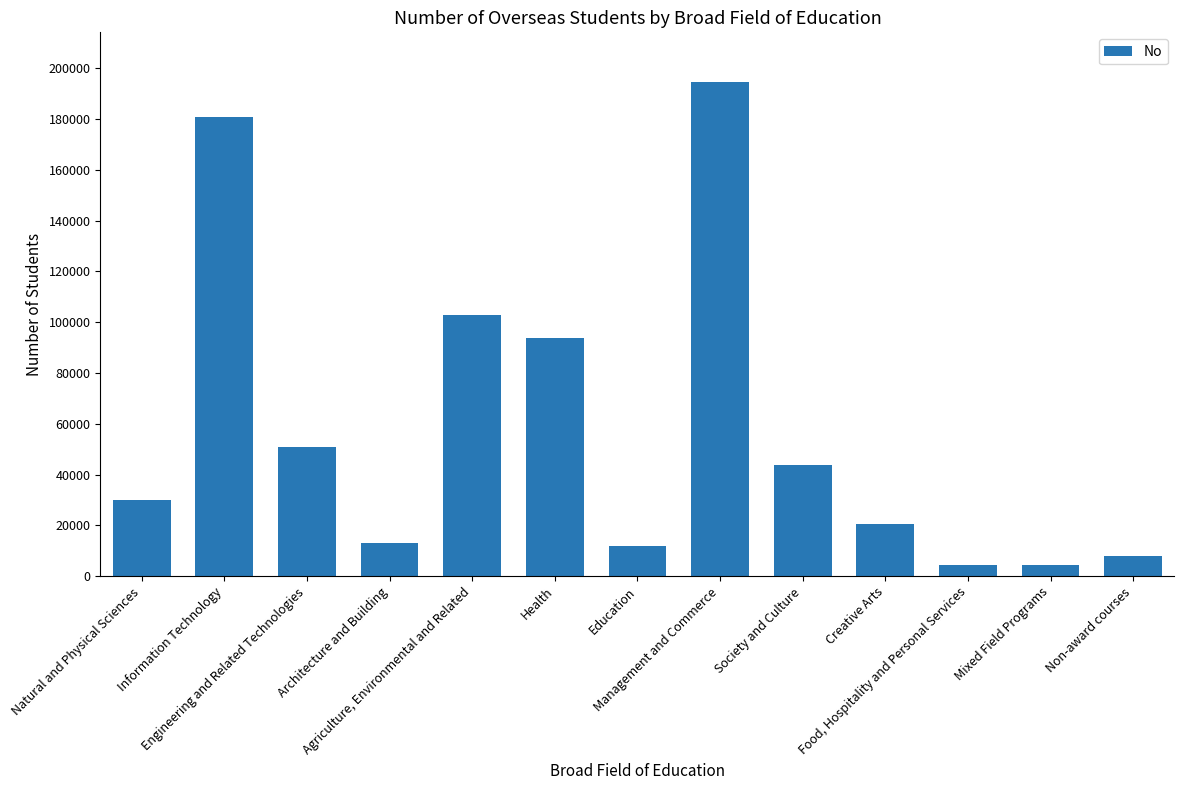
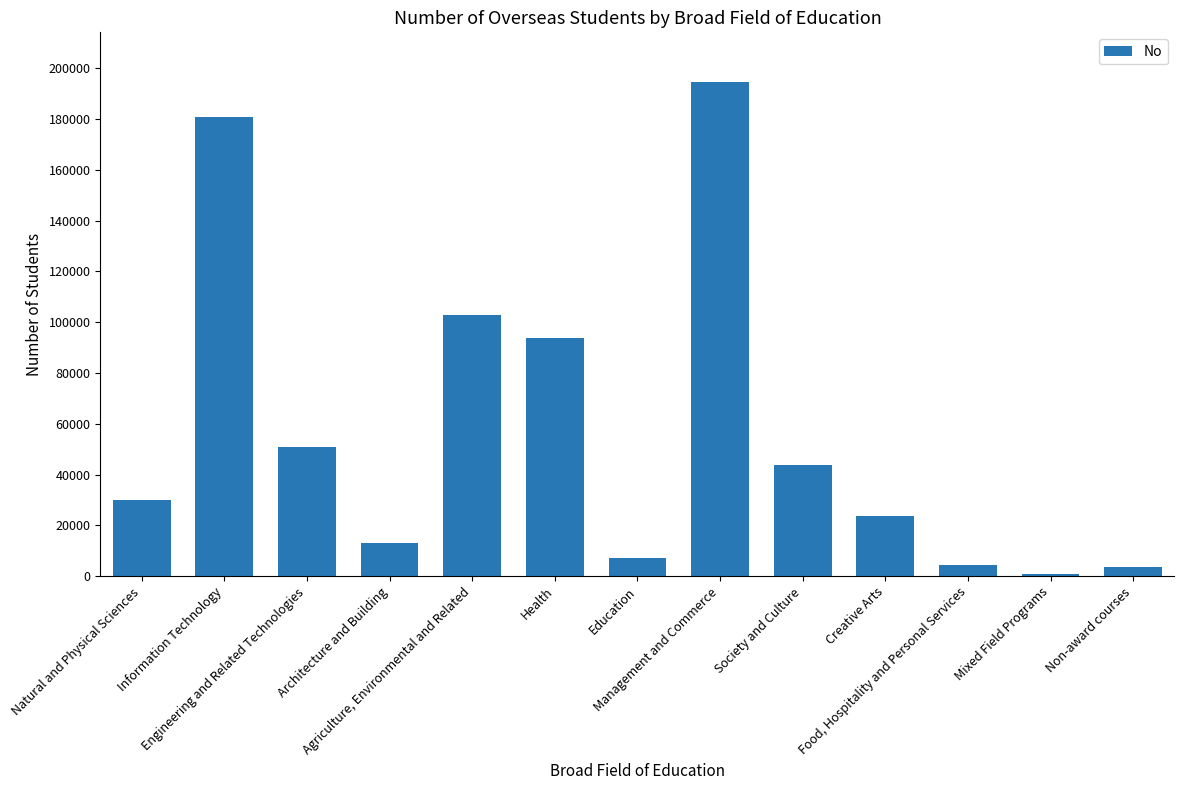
Education: 12000 -> 7000
Creative Arts: 20000 -> 24000
Mixed Field Programs: 4000 -> 1000
Non-award courses: 8000 -> 4000
